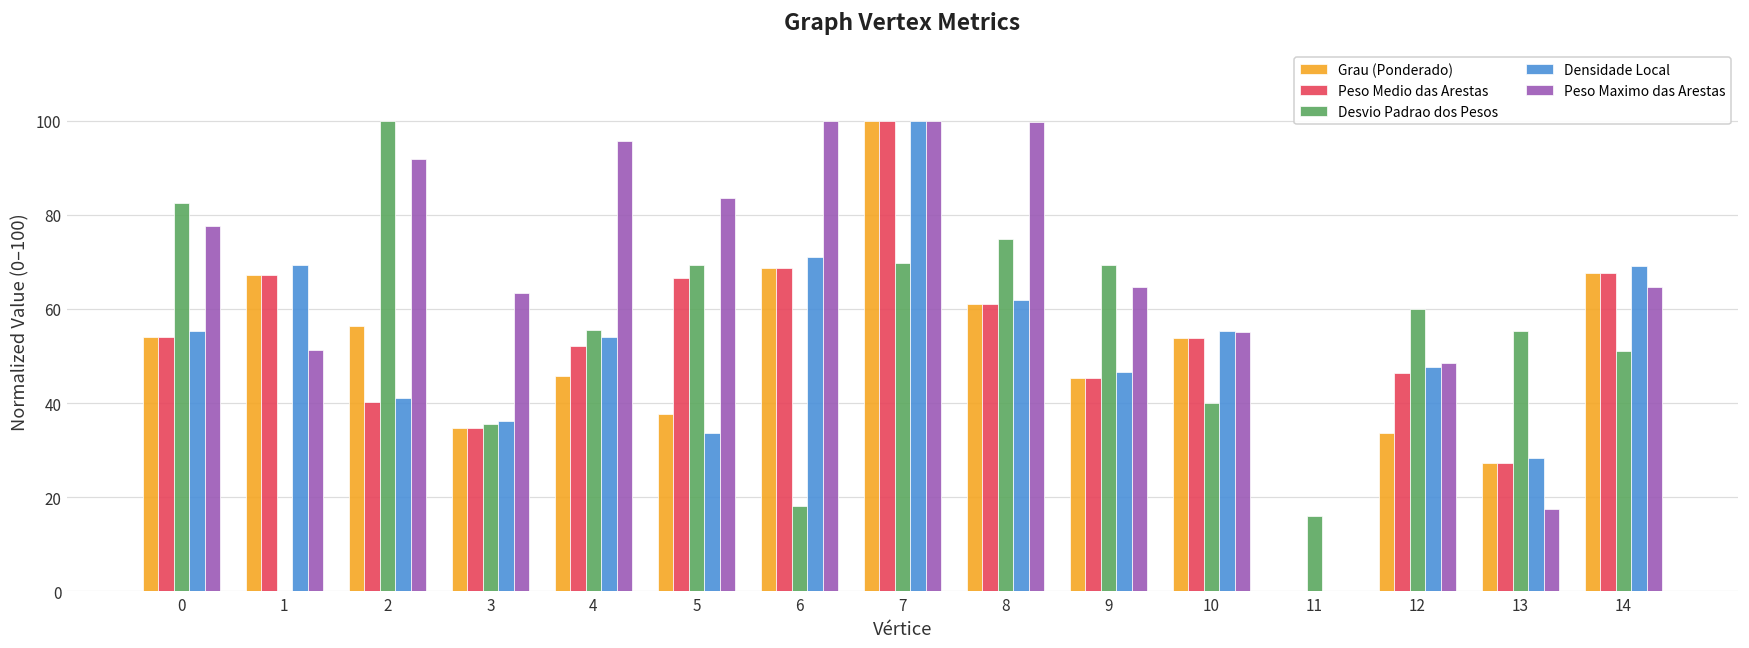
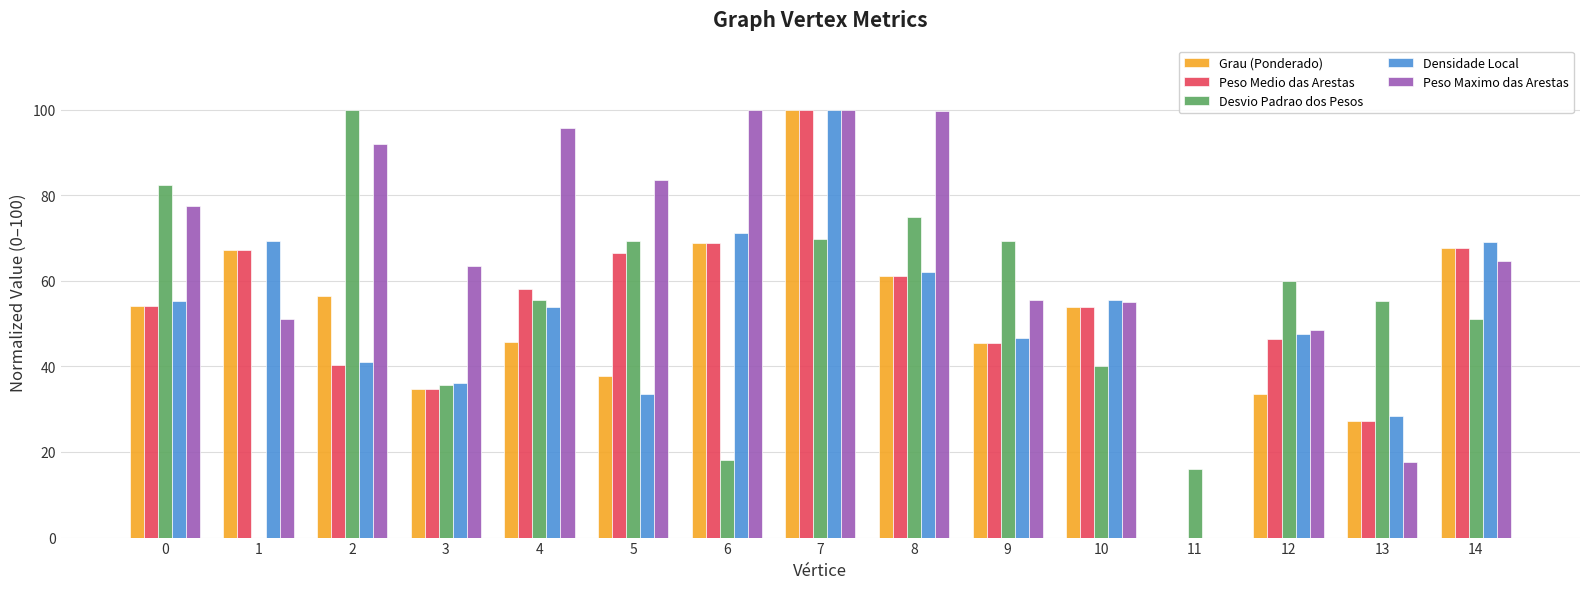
Peso Medio das Arestas, 4: 52 -> 58
Peso Maximo das Arestas, 9: 65 -> 55
